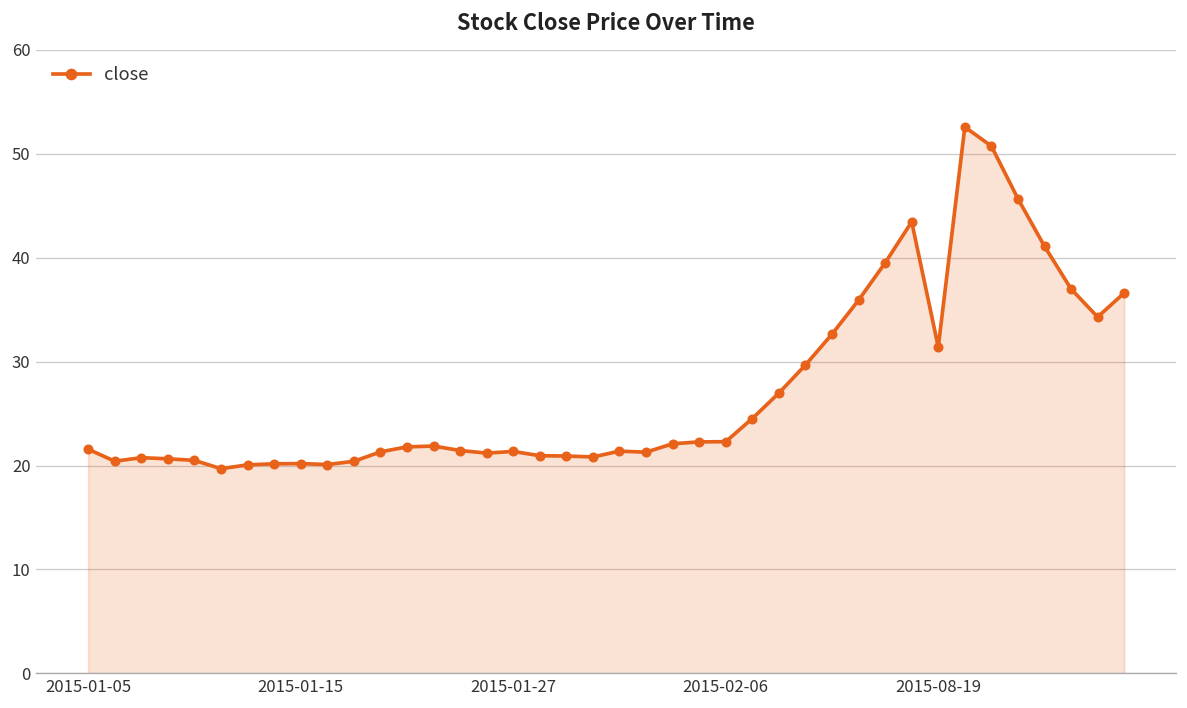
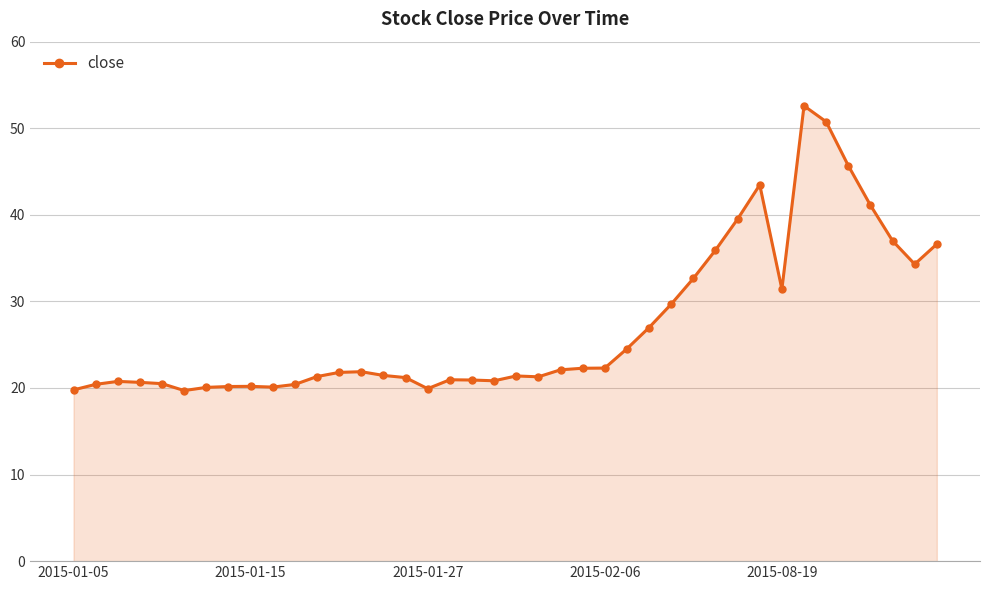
2015-01-05: 22 -> 20
2015-01-27: 21 -> 20
